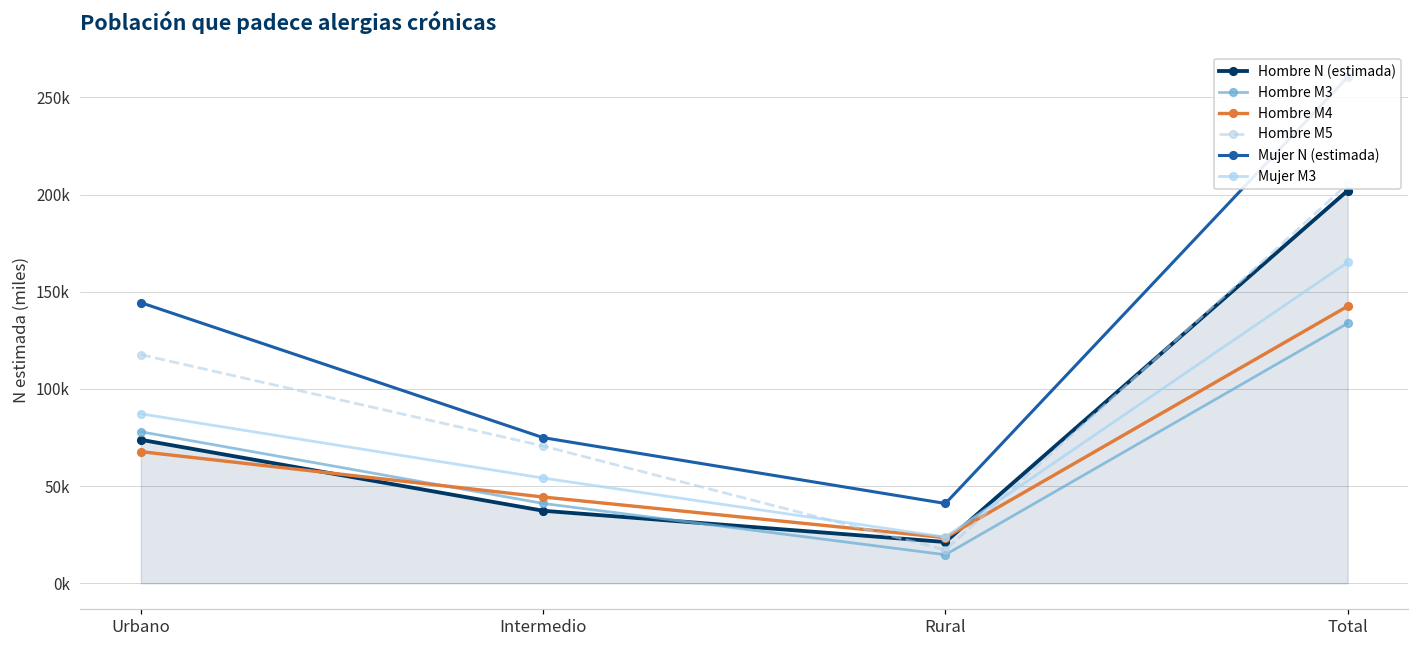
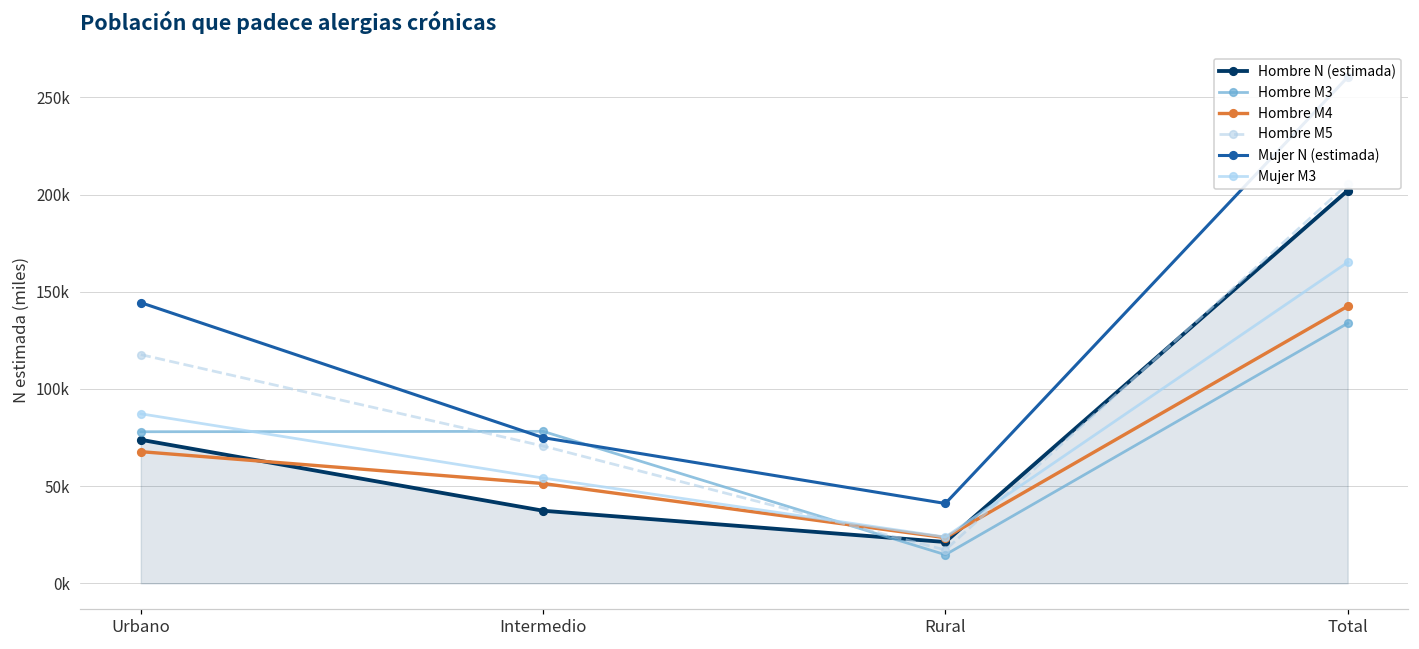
Hombre M3, Intermedio: 41000 -> 78000
Hombre M4, Intermedio: 44000 -> 51000
